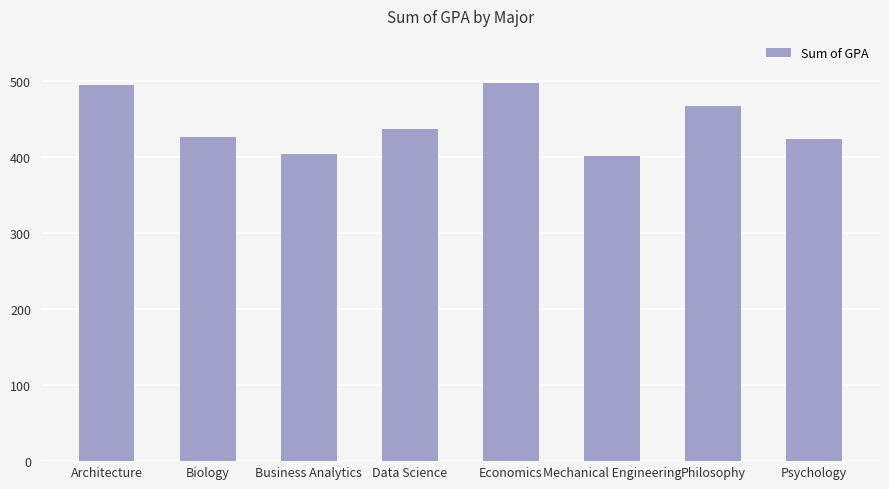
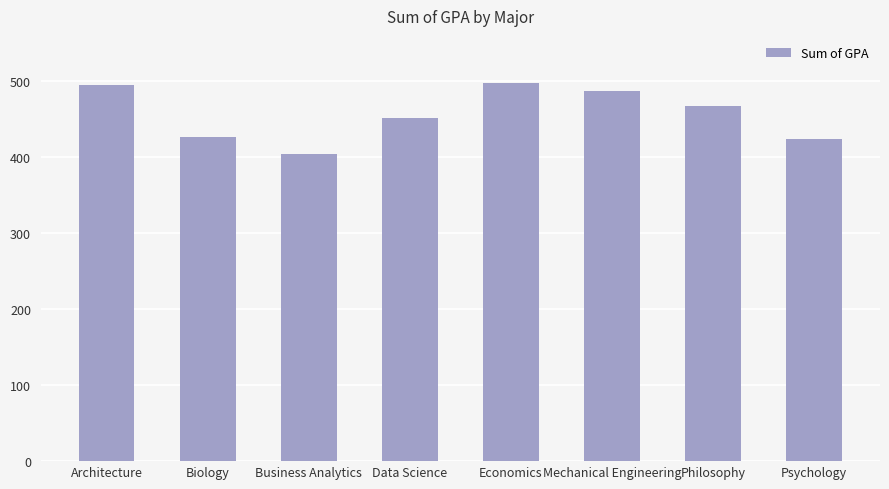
Data Science: 440 -> 450
Mechanical Engineering: 400 -> 490
